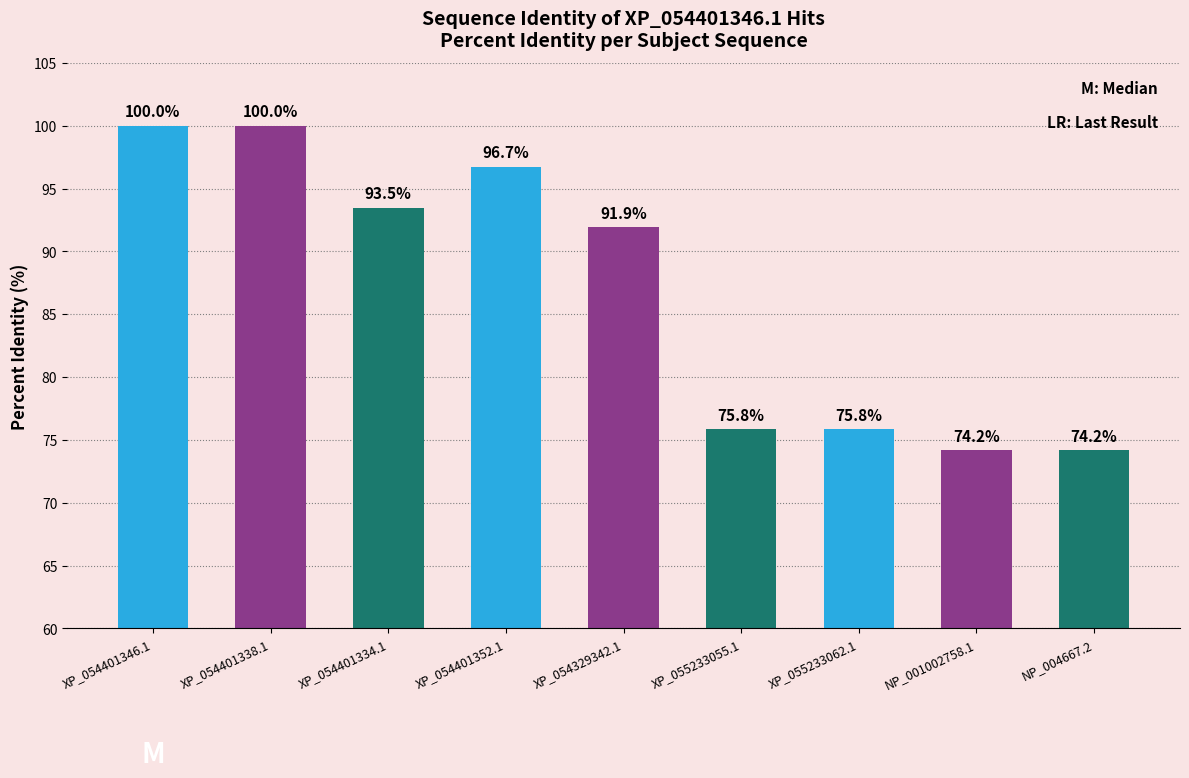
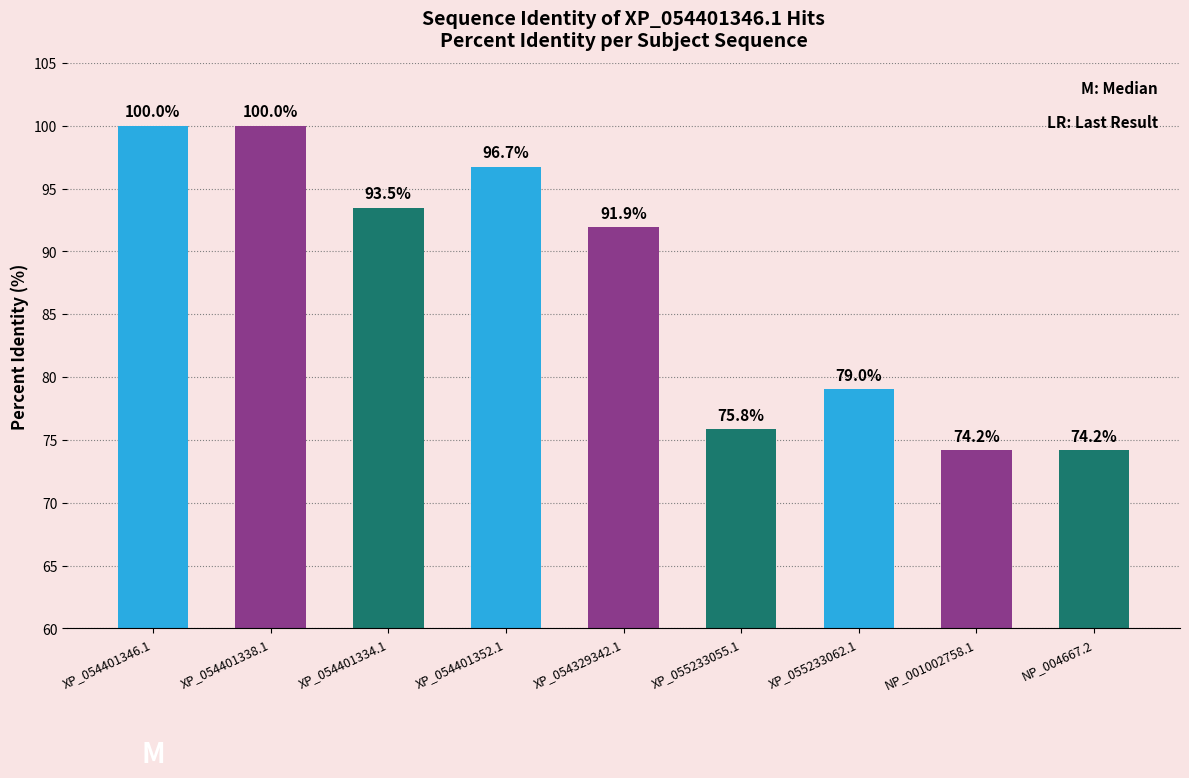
XP_055233062.1: 75.8% -> 79.0%
